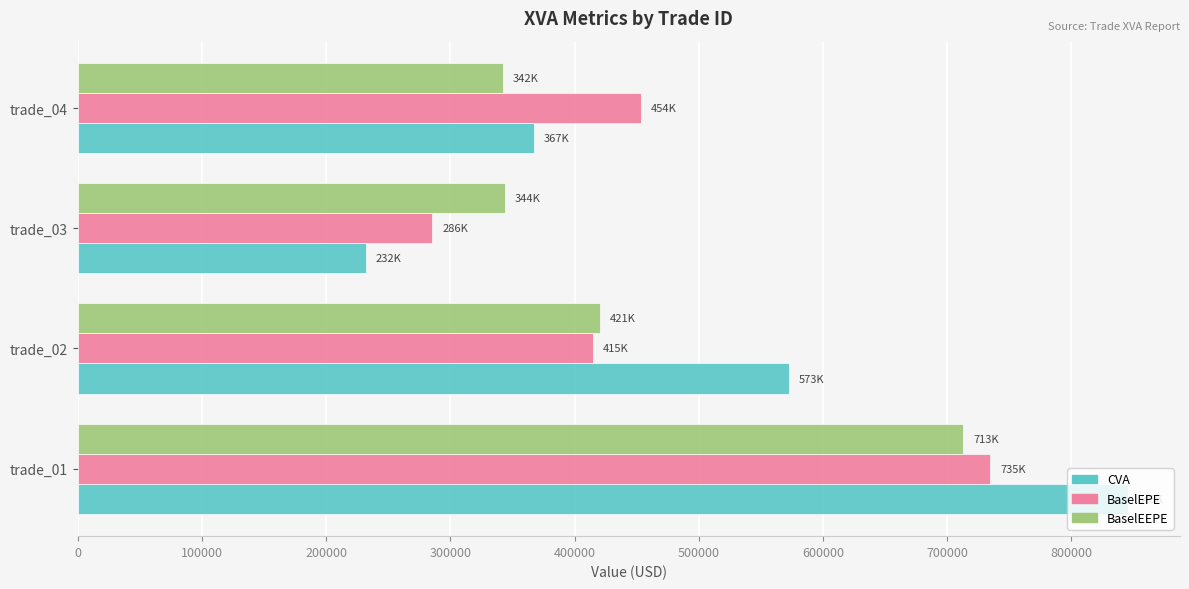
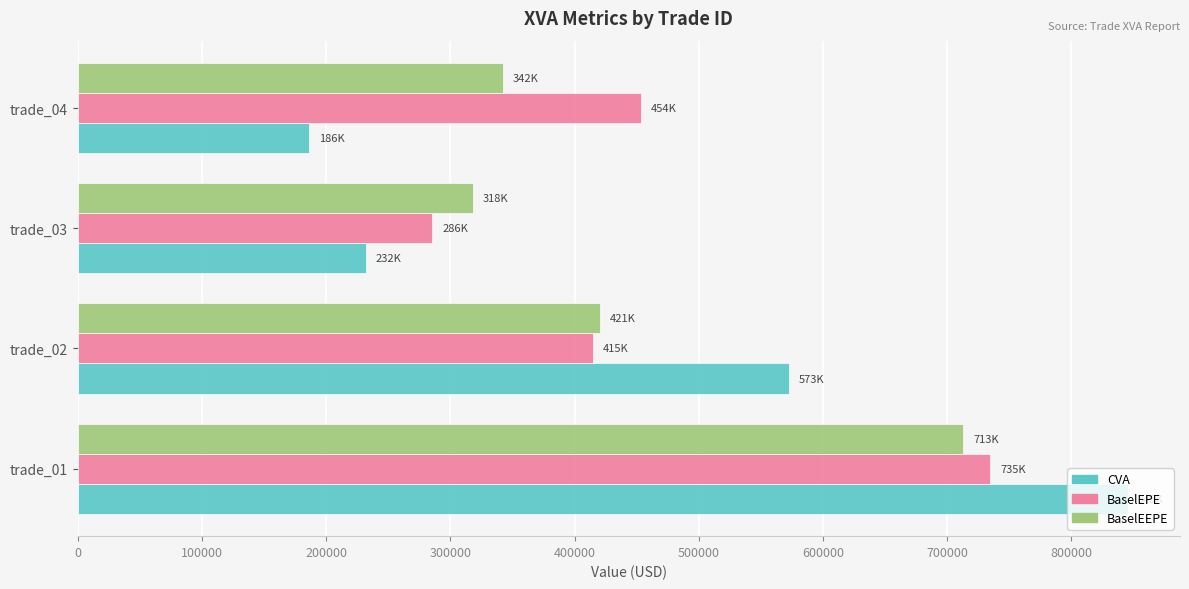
CVA, trade_04: 367K -> 186K
BaselEEPE, trade_03: 344K -> 318K
